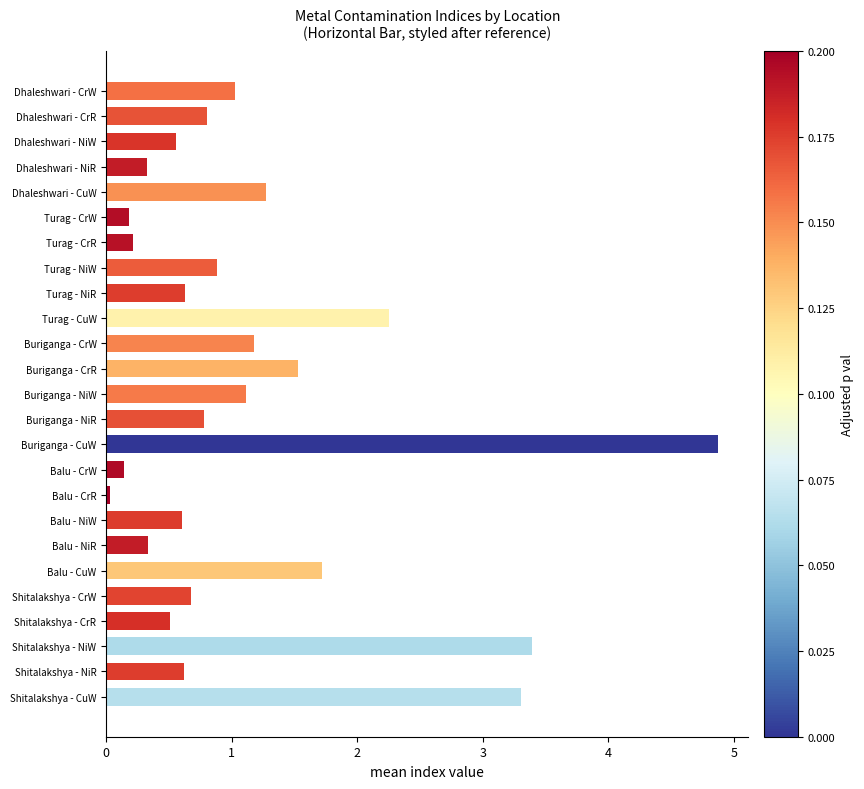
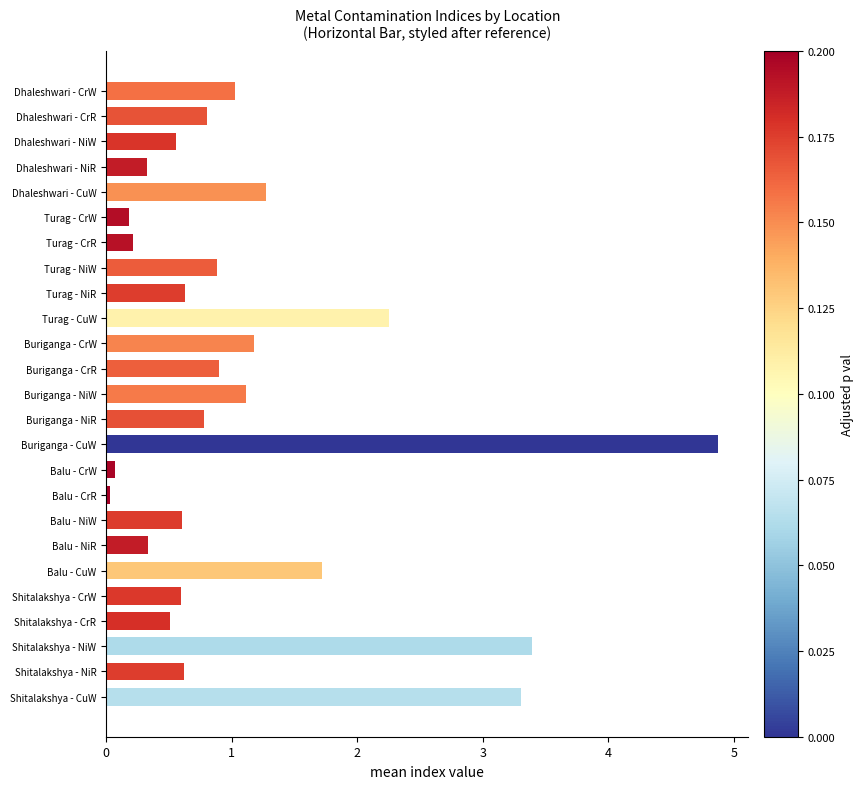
Buriganga - CrR: 1.53 -> 0.90
Balu - CrW: 0.14 -> 0.07
Shitalakshya - CrW: 0.68 -> 0.60
